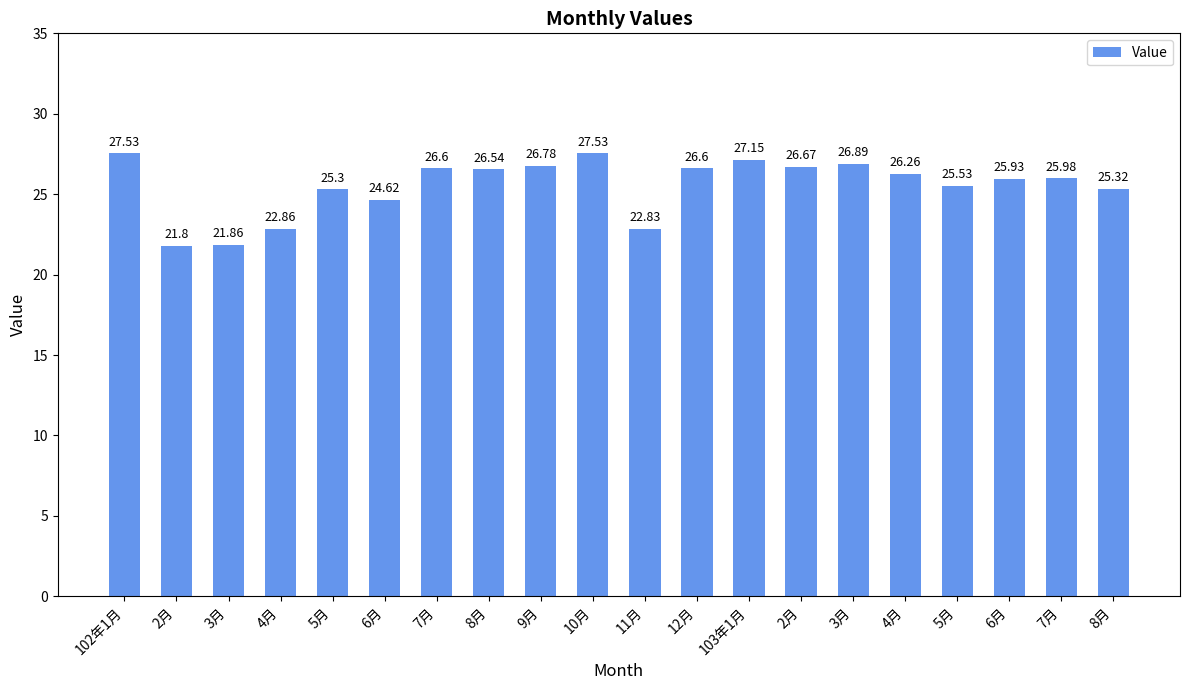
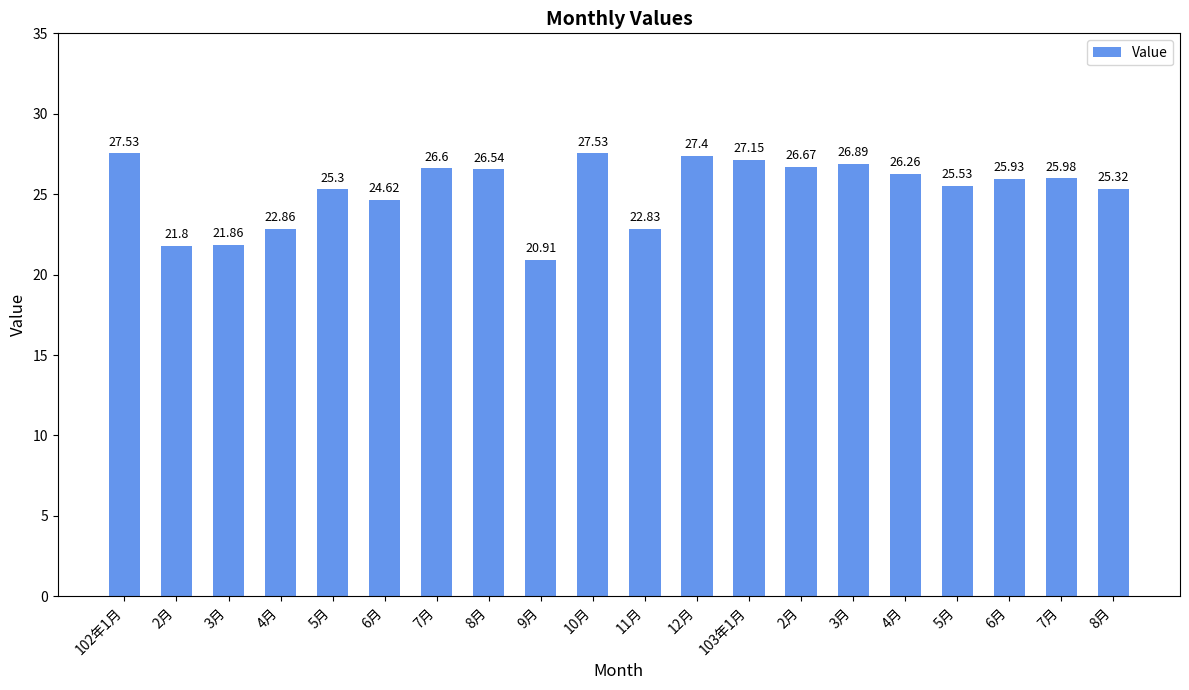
9月: 26.78 -> 20.91
12月: 26.6 -> 27.4
